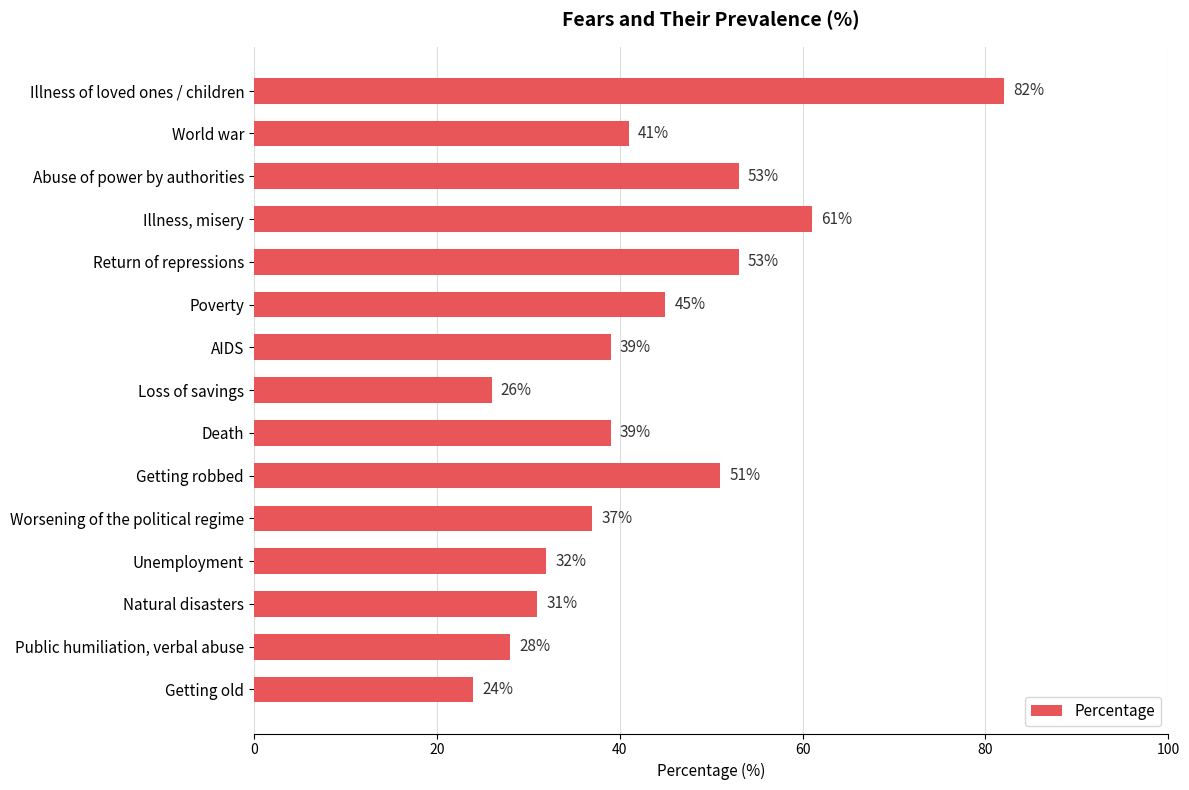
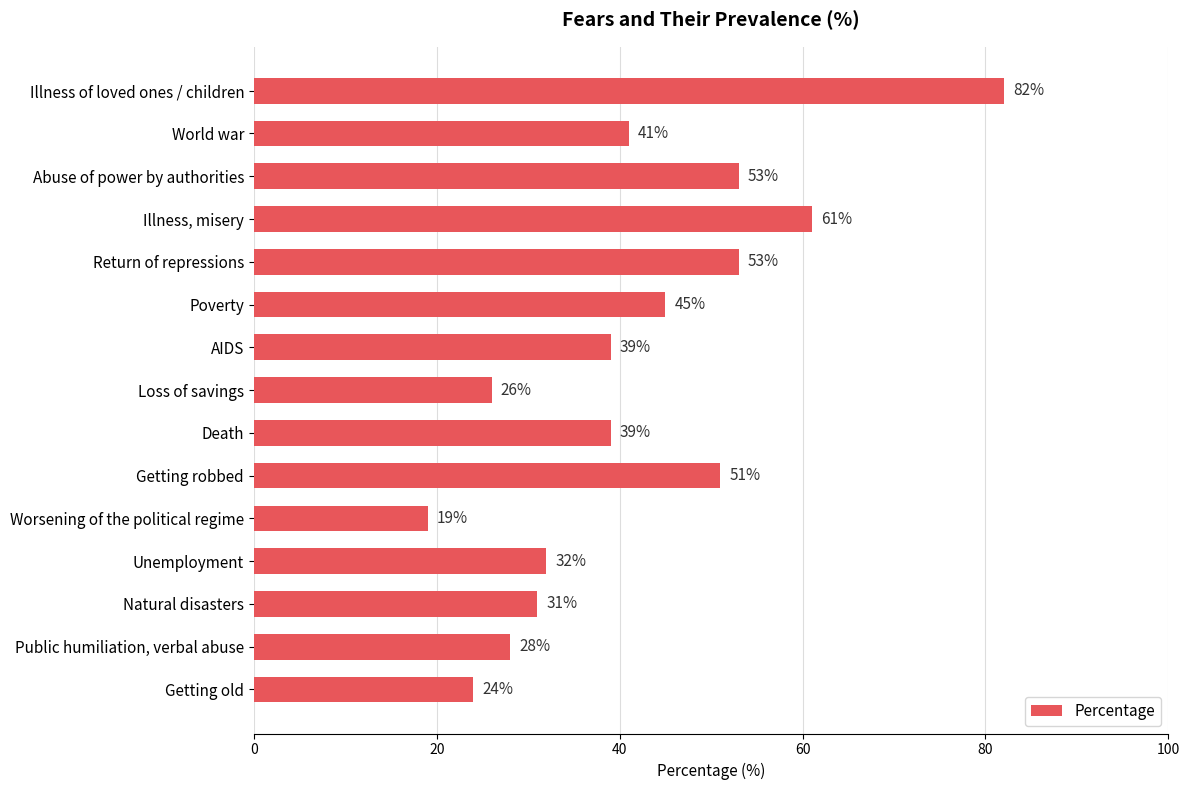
Worsening of the political regime: 37% -> 19%
